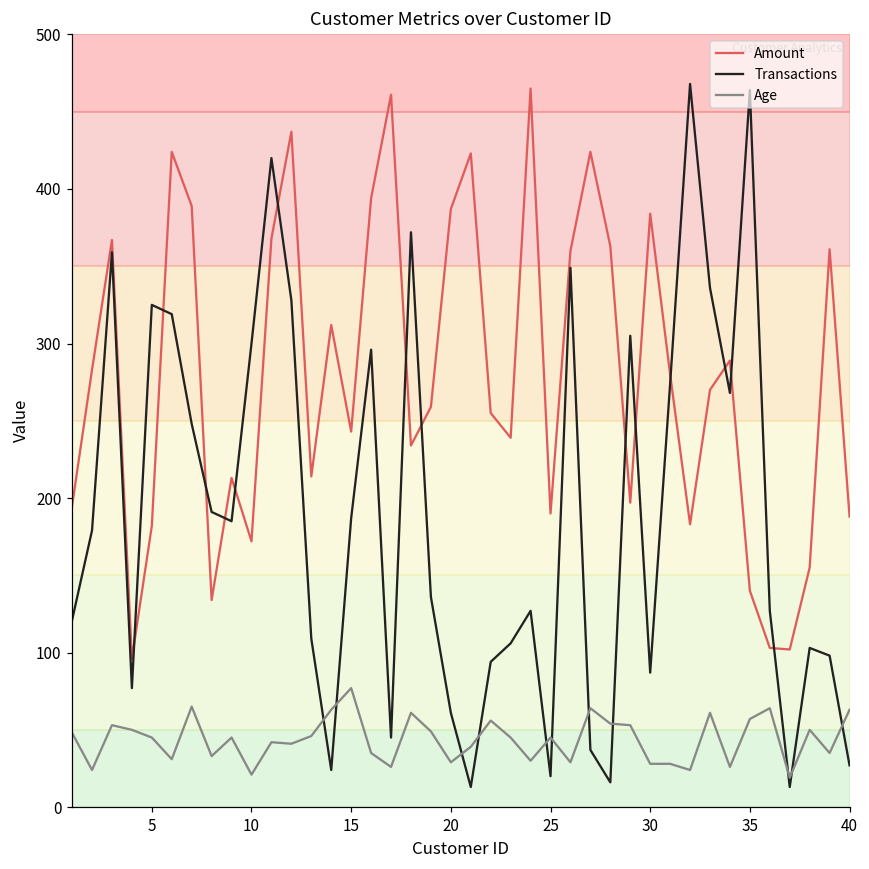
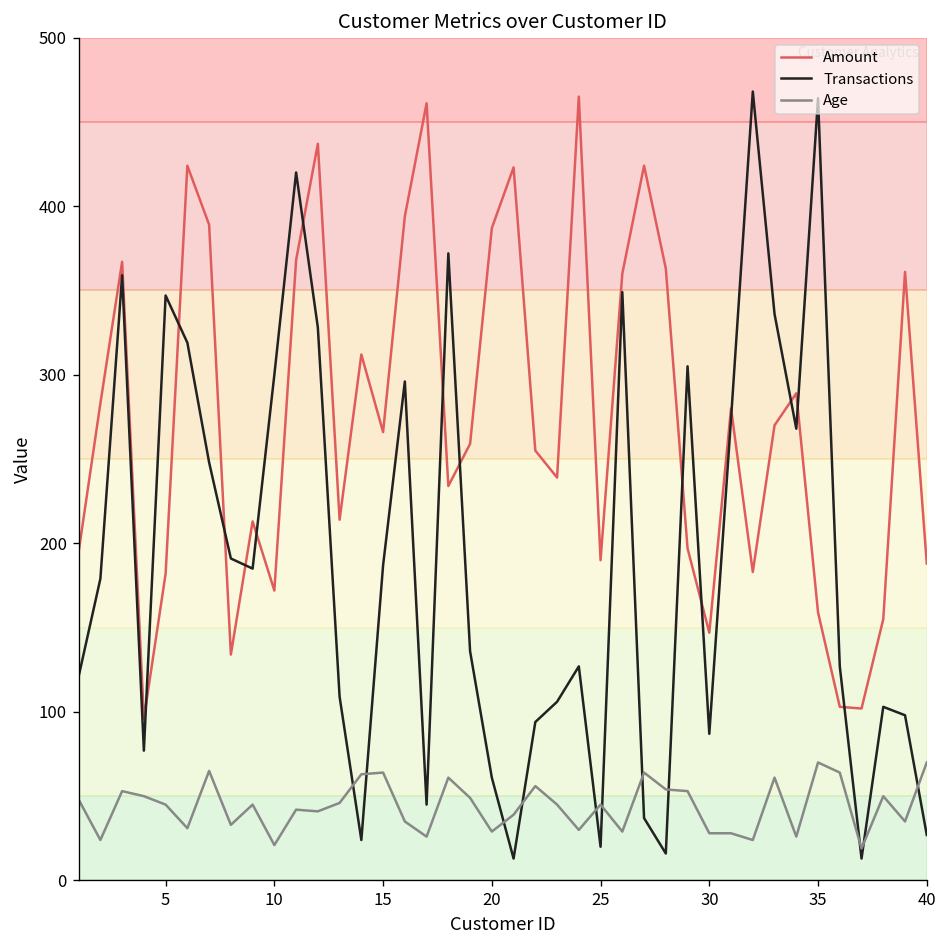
Transactions, 5: 325 -> 347
Amount, 15: 243 -> 266
Age, 15: 77 -> 64
Amount, 30: 384 -> 147
Amount, 35: 140 -> 159
Age, 35: 57 -> 70
Age, 40: 63 -> 70
